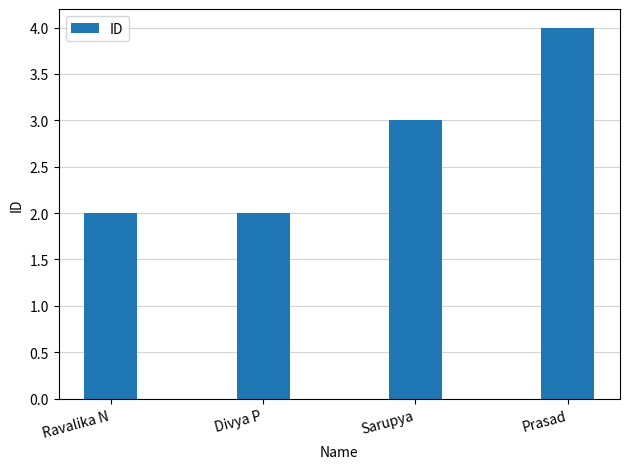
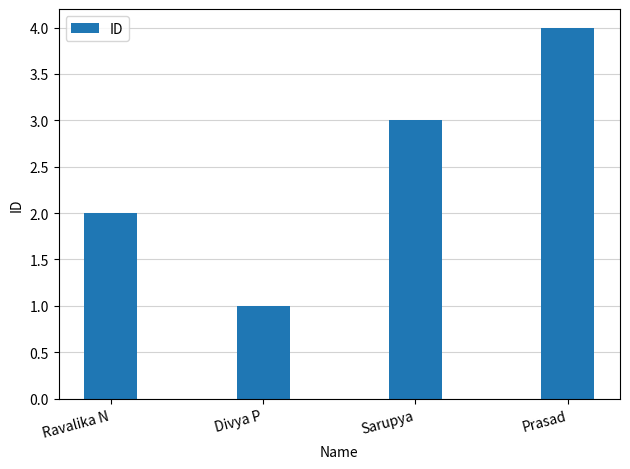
Divya P: 2 -> 1
